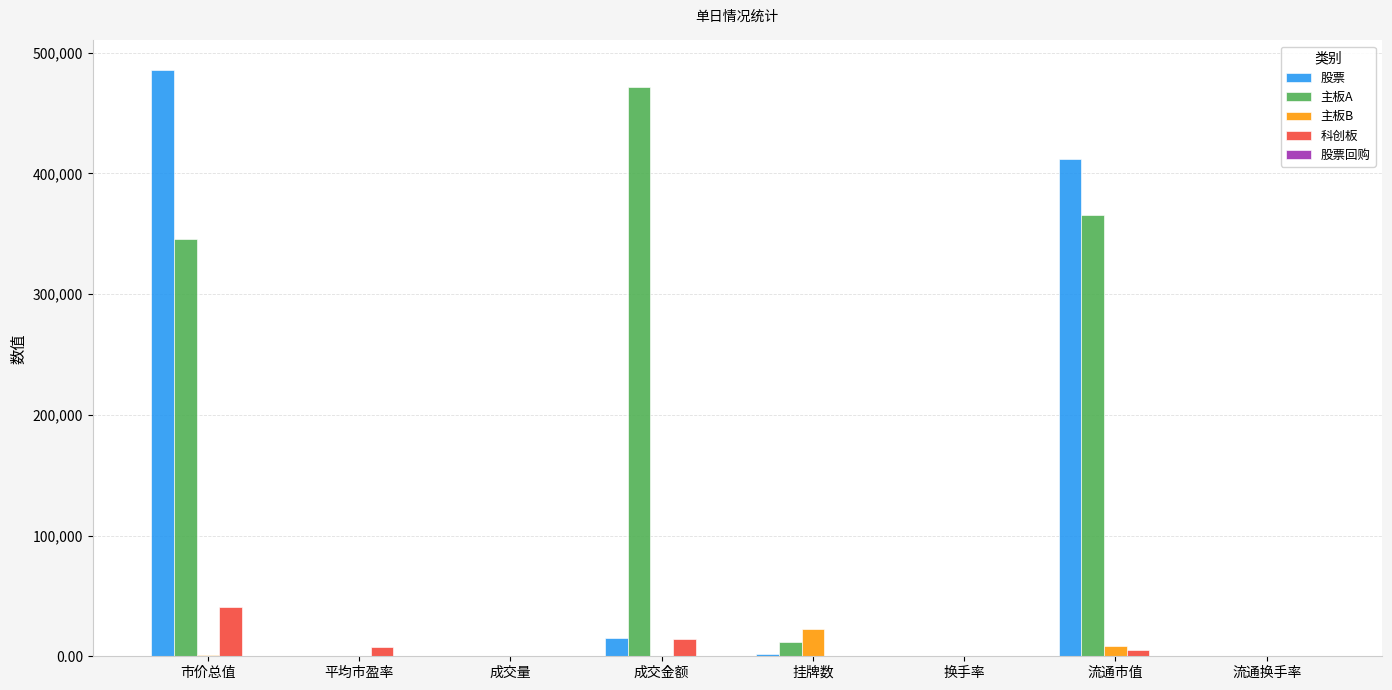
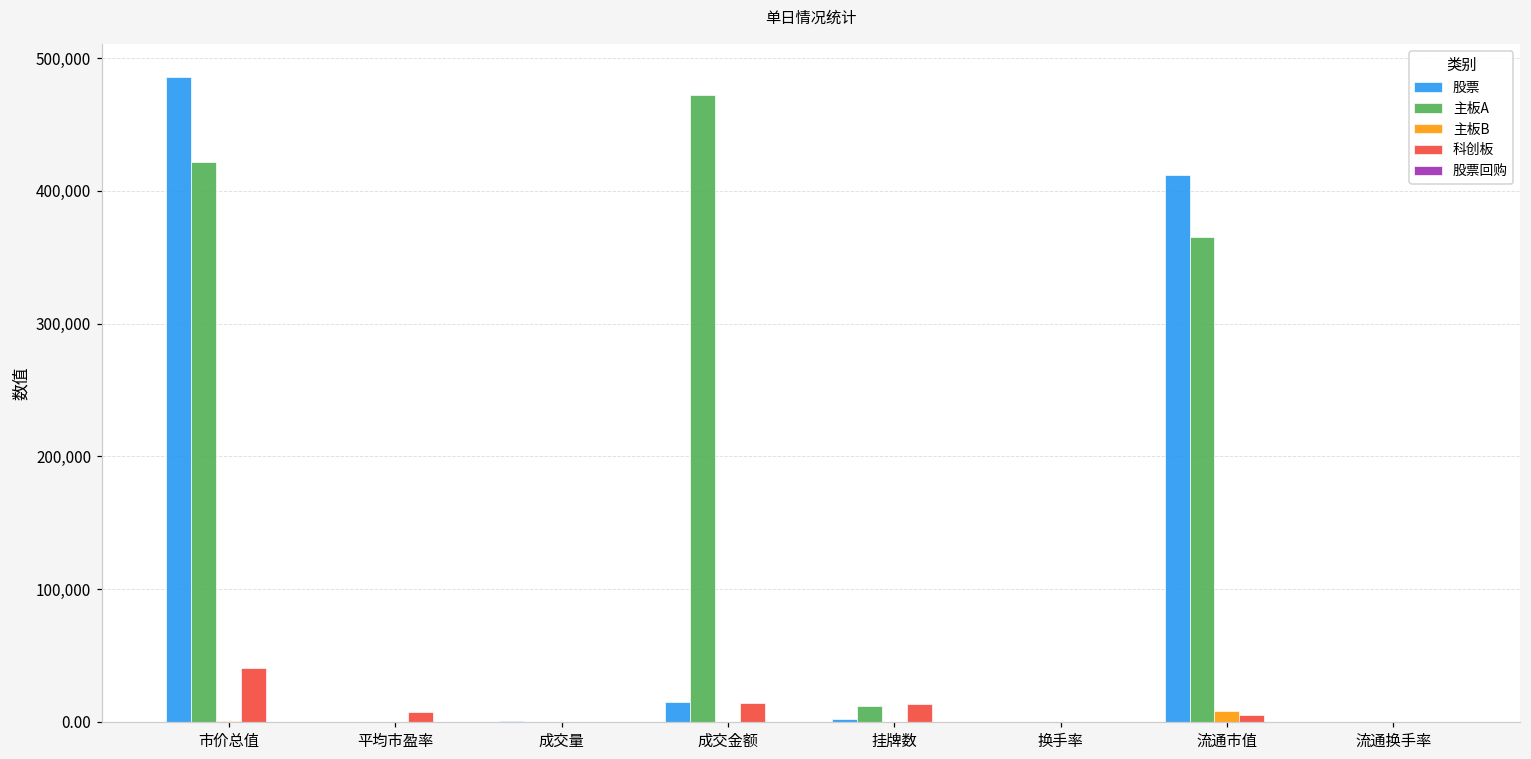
主板A, 市价总值: 346,000 -> 422,000
主板B, 挂牌数: 22,000 -> 0
科创板, 挂牌数: 0 -> 14,000
